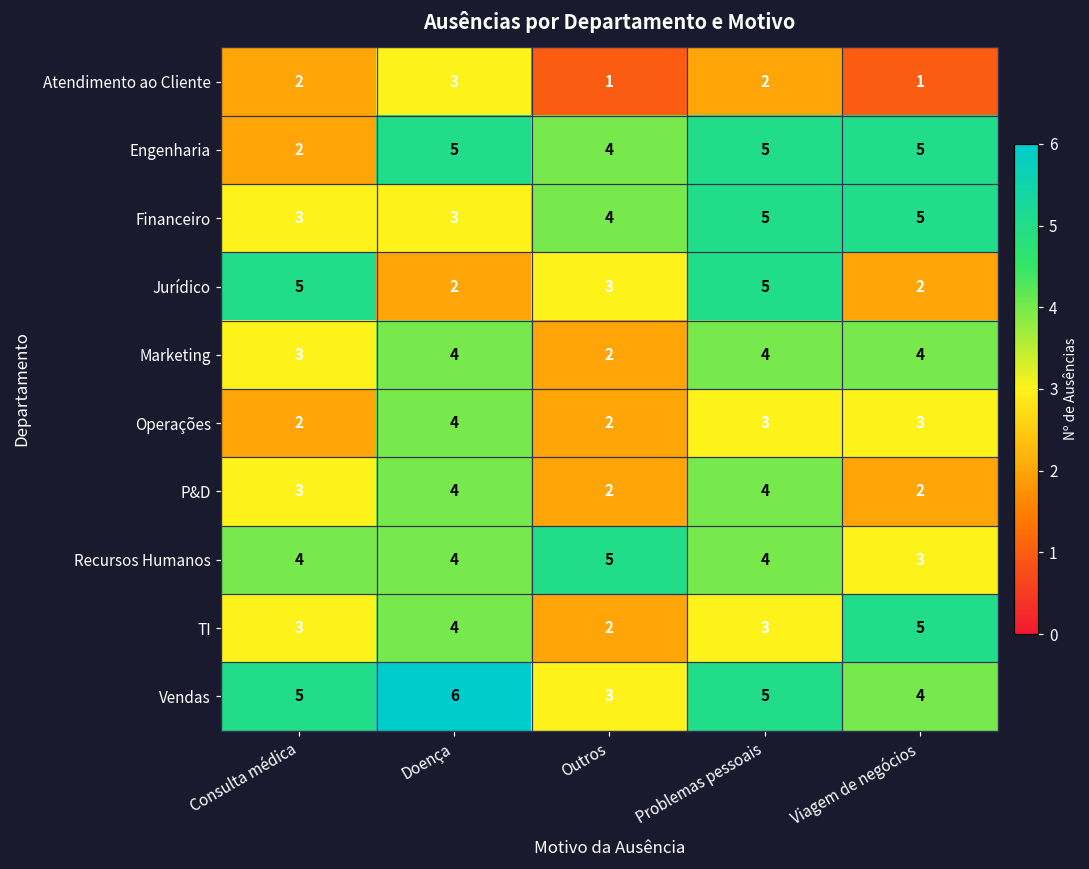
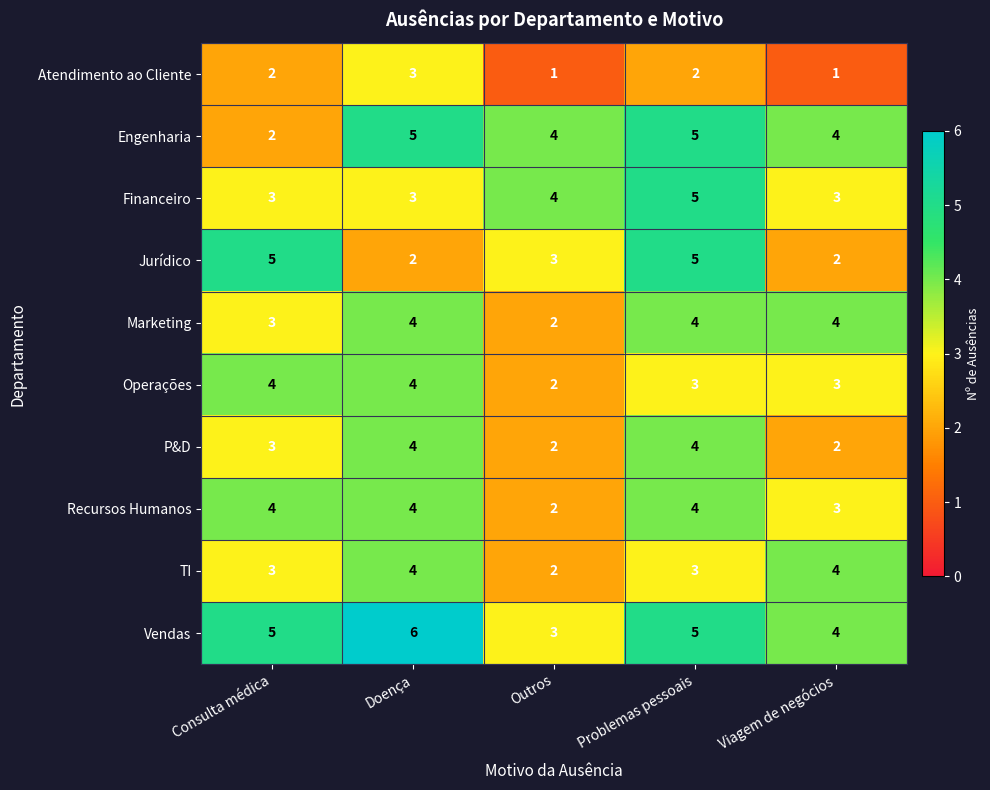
Engenharia, Viagem de negócios: 5 -> 4
Financeiro, Viagem de negócios: 5 -> 3
Operações, Consulta médica: 2 -> 4
Recursos Humanos, Outros: 5 -> 2
TI, Viagem de negócios: 5 -> 4
